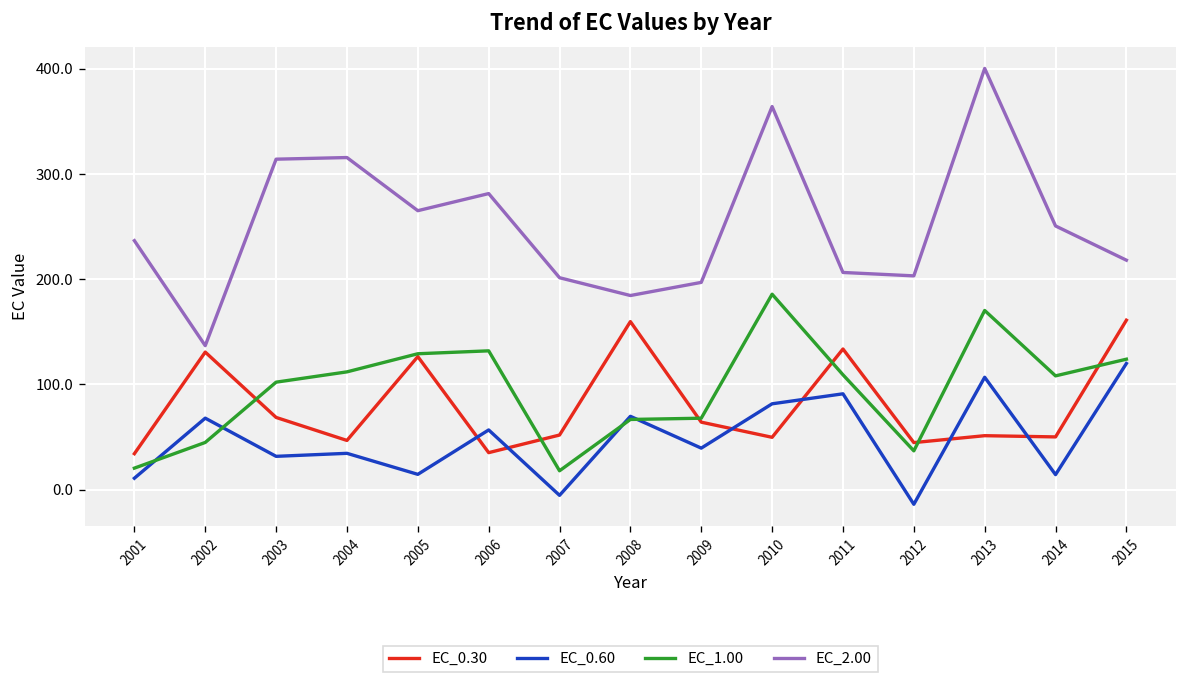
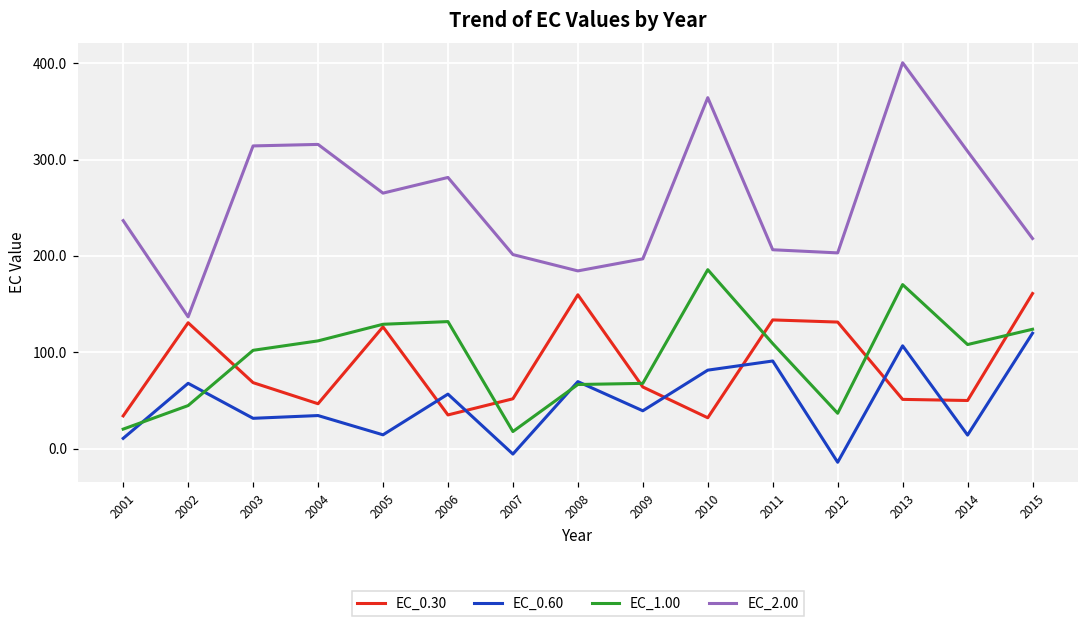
EC_0.30, 2010: 50 -> 30
EC_0.30, 2012: 40 -> 130
EC_2.00, 2014: 250 -> 310
